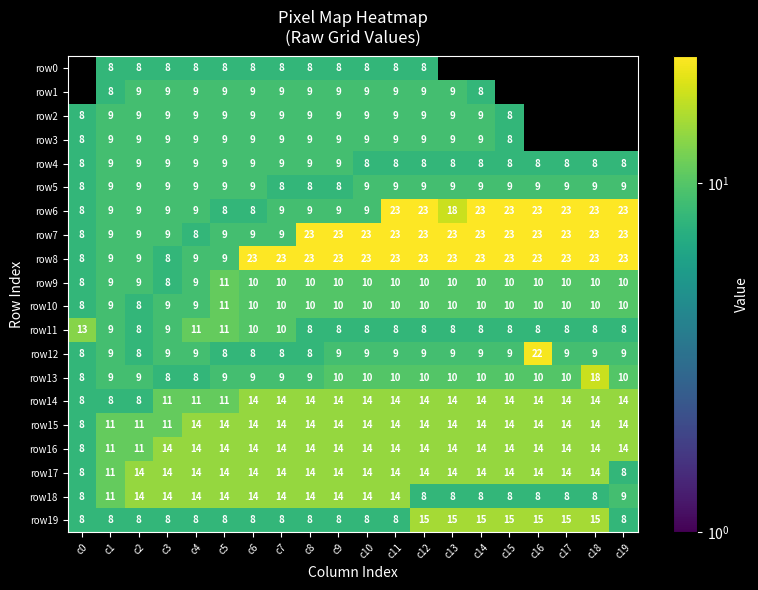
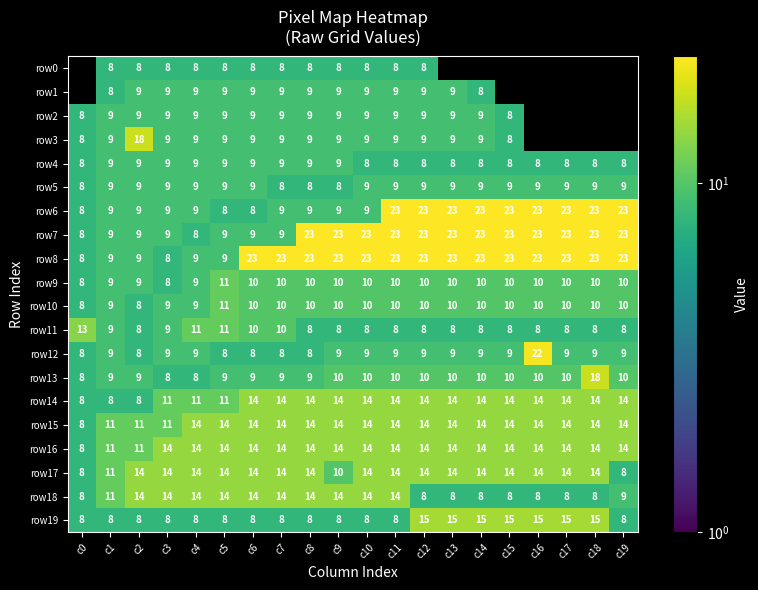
row3, c2: 9 -> 18
row6, c13: 18 -> 23
row17, c9: 14 -> 10
